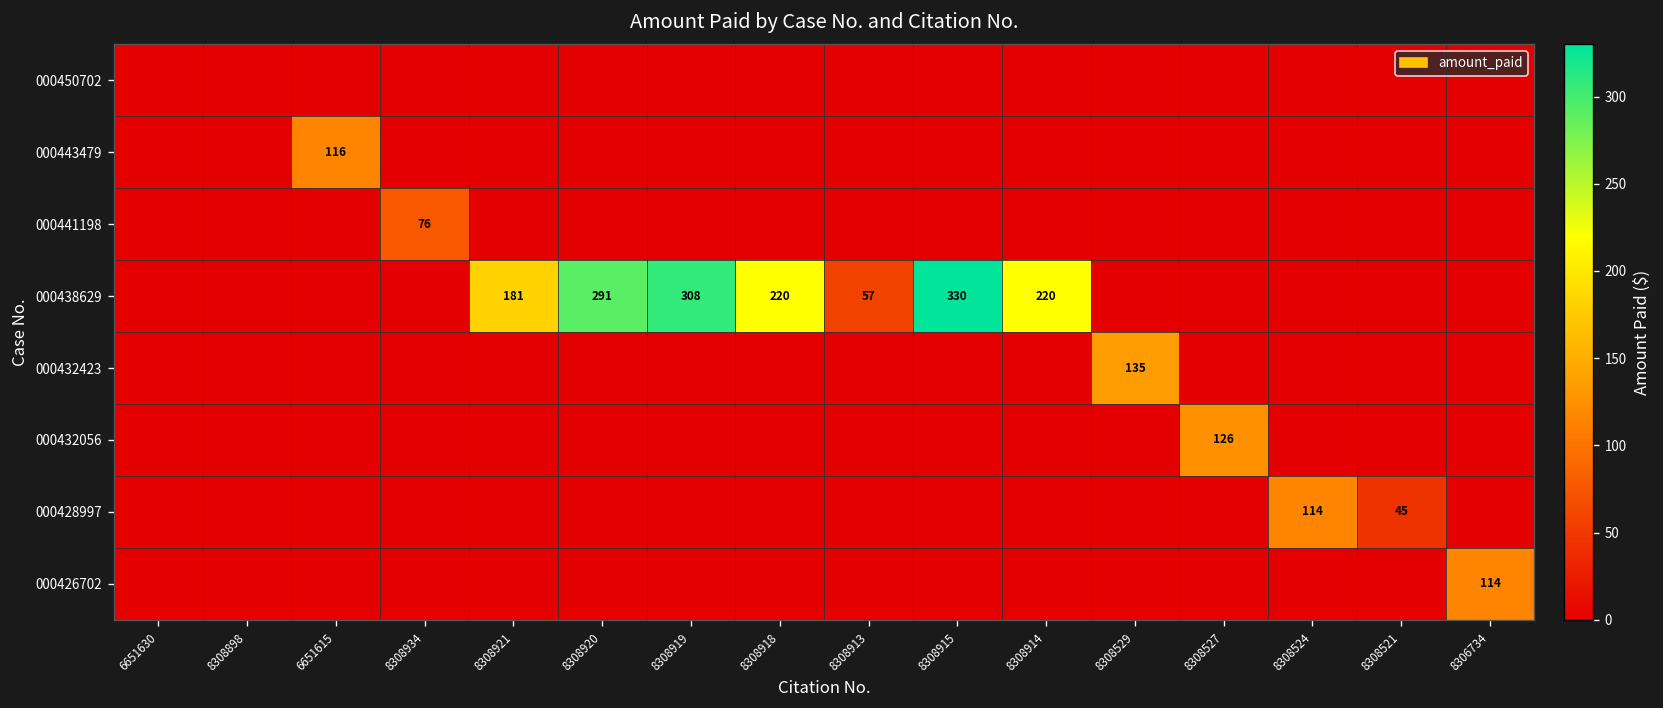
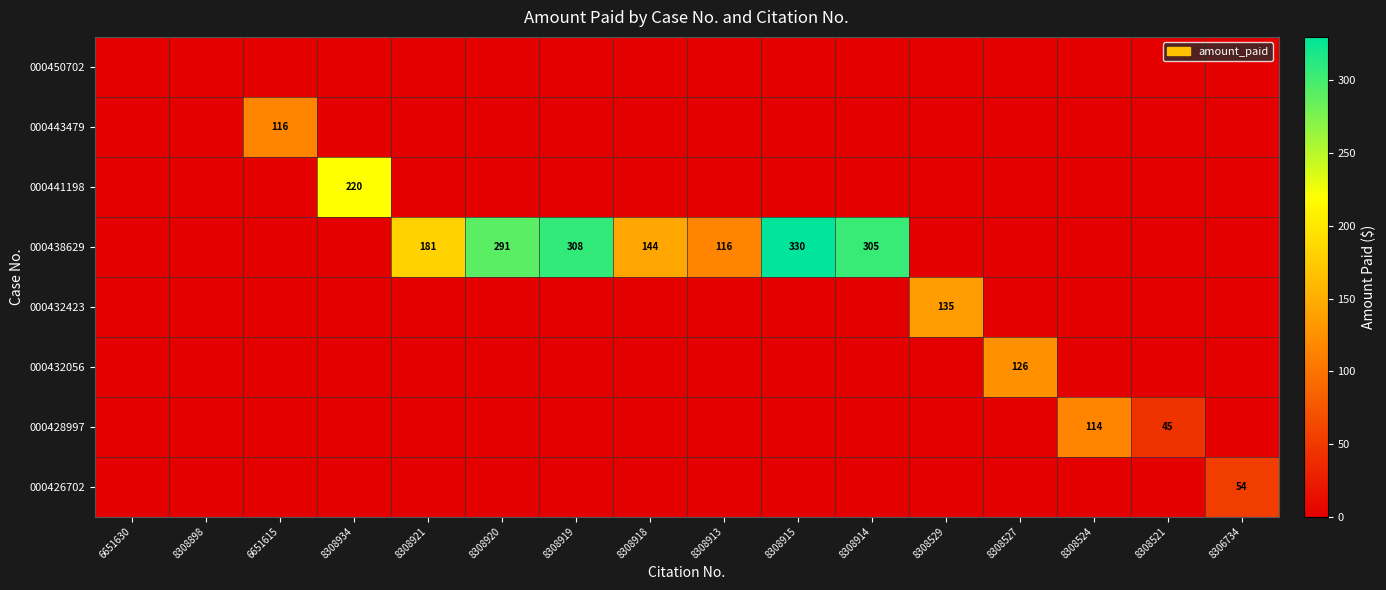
000441198, 8308934: 76 -> 220
000438629, 8308918: 220 -> 144
000438629, 8308913: 57 -> 116
000438629, 8308914: 220 -> 305
000426702, 8306734: 114 -> 54
